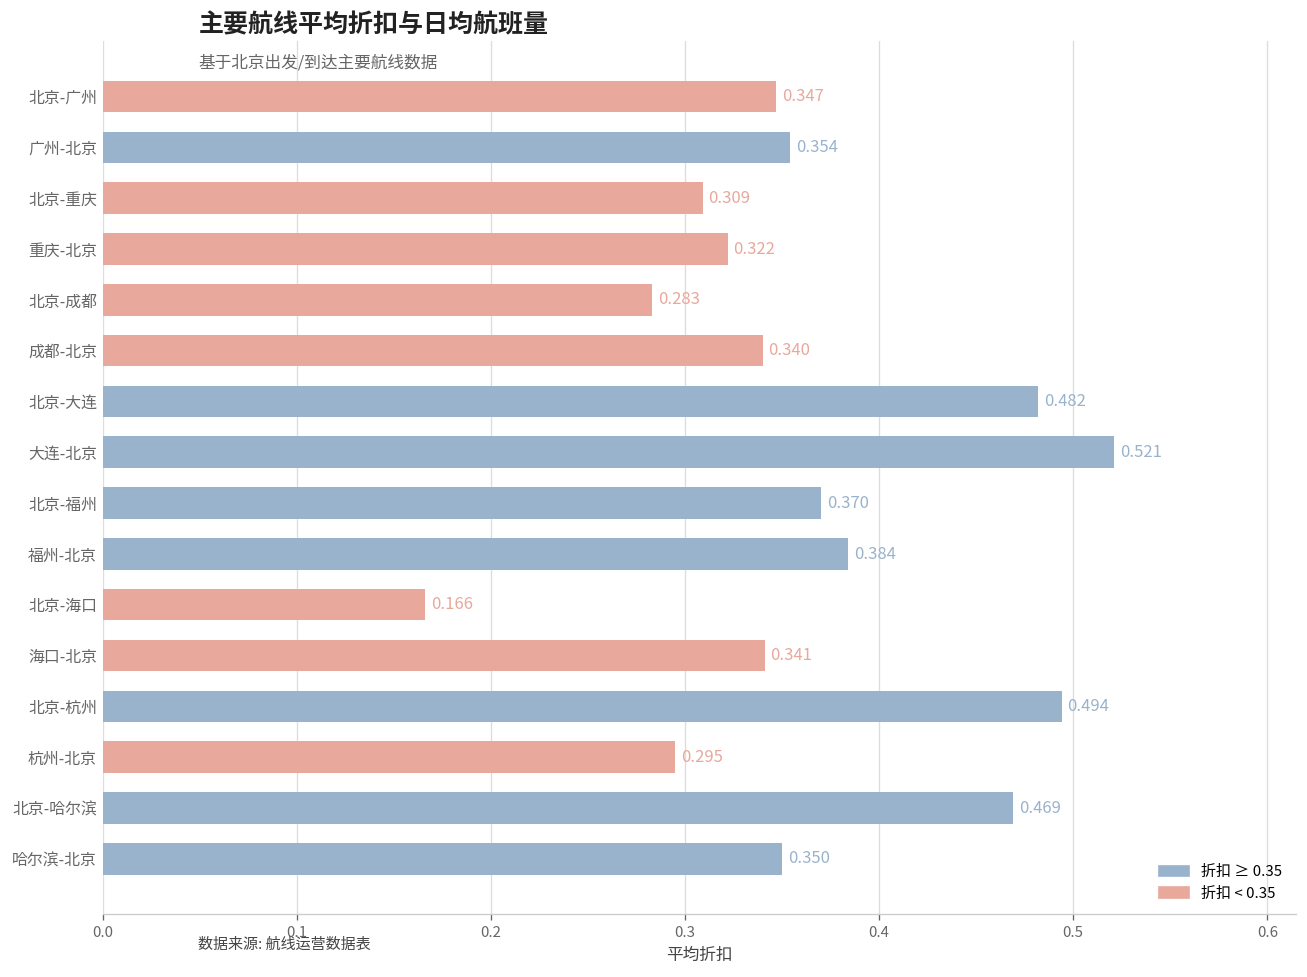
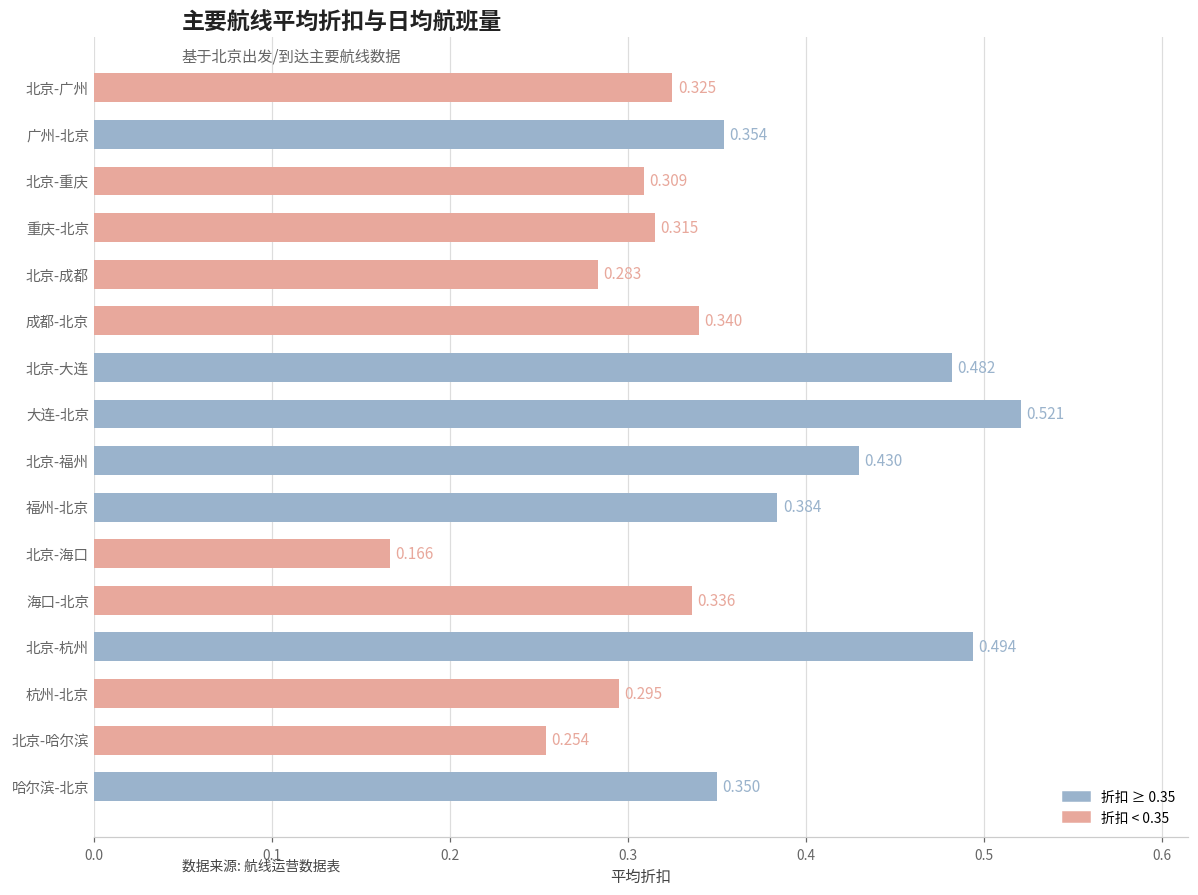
北京-广州: 0.347 -> 0.325
重庆-北京: 0.322 -> 0.315
北京-福州: 0.370 -> 0.430
海口-北京: 0.341 -> 0.336
北京-哈尔滨: 0.469 -> 0.254
